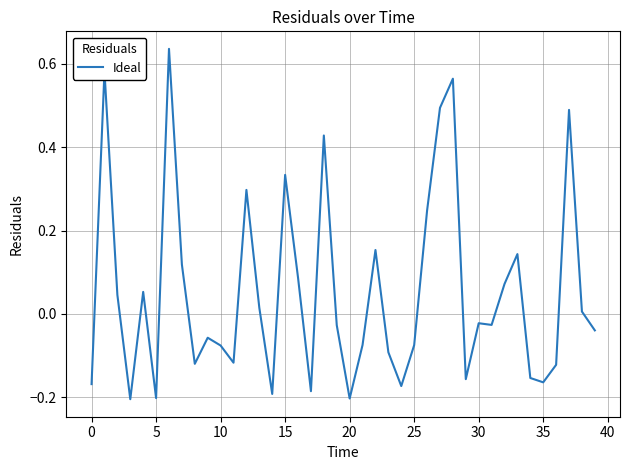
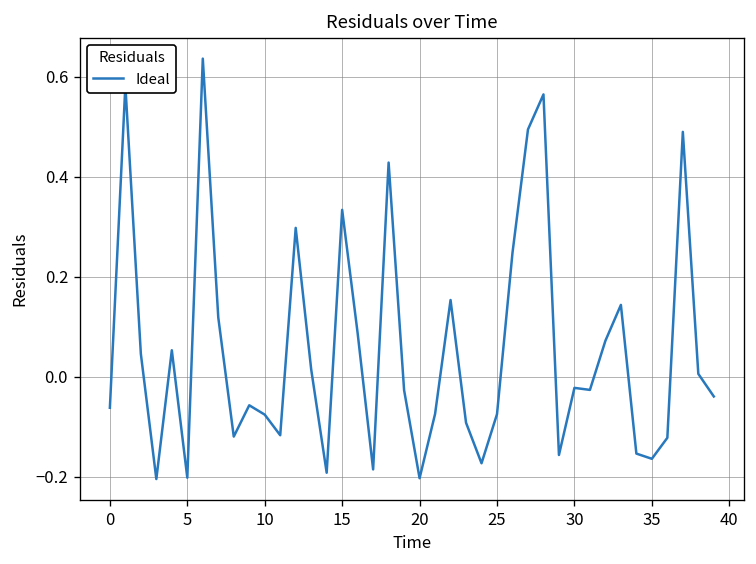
0: -0.17 -> -0.06
